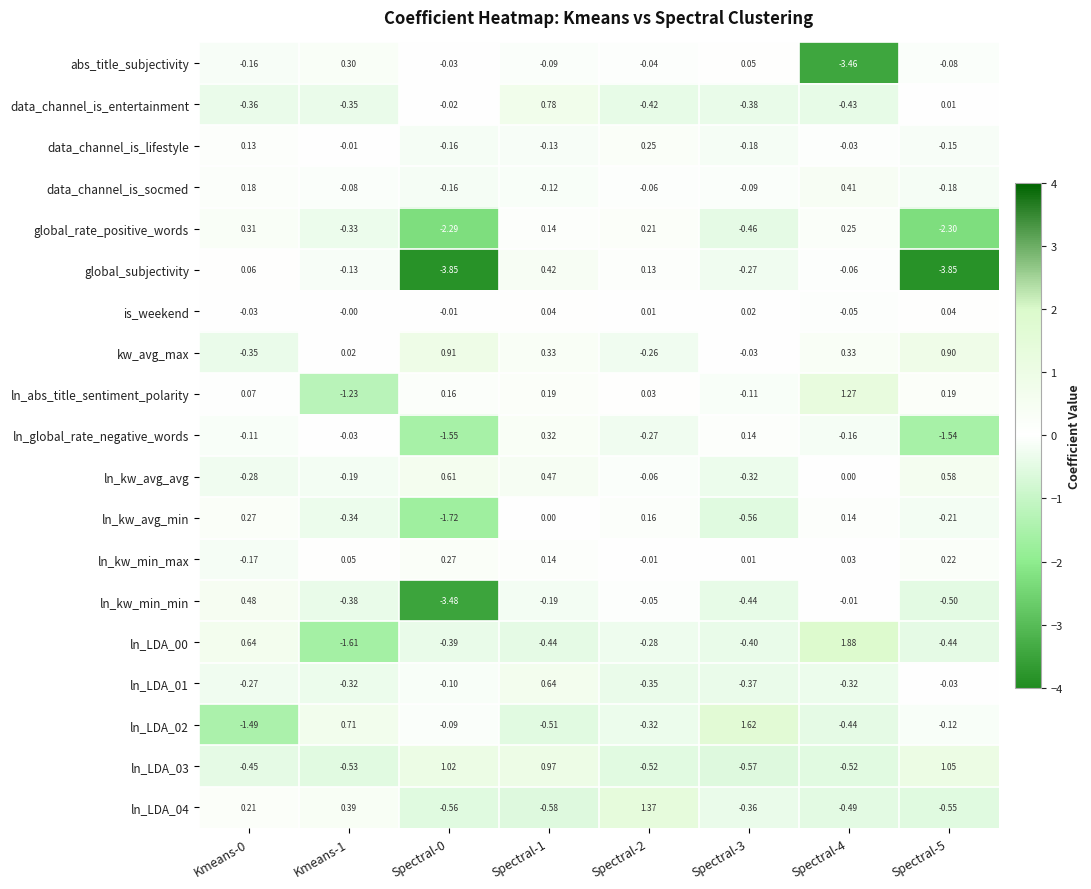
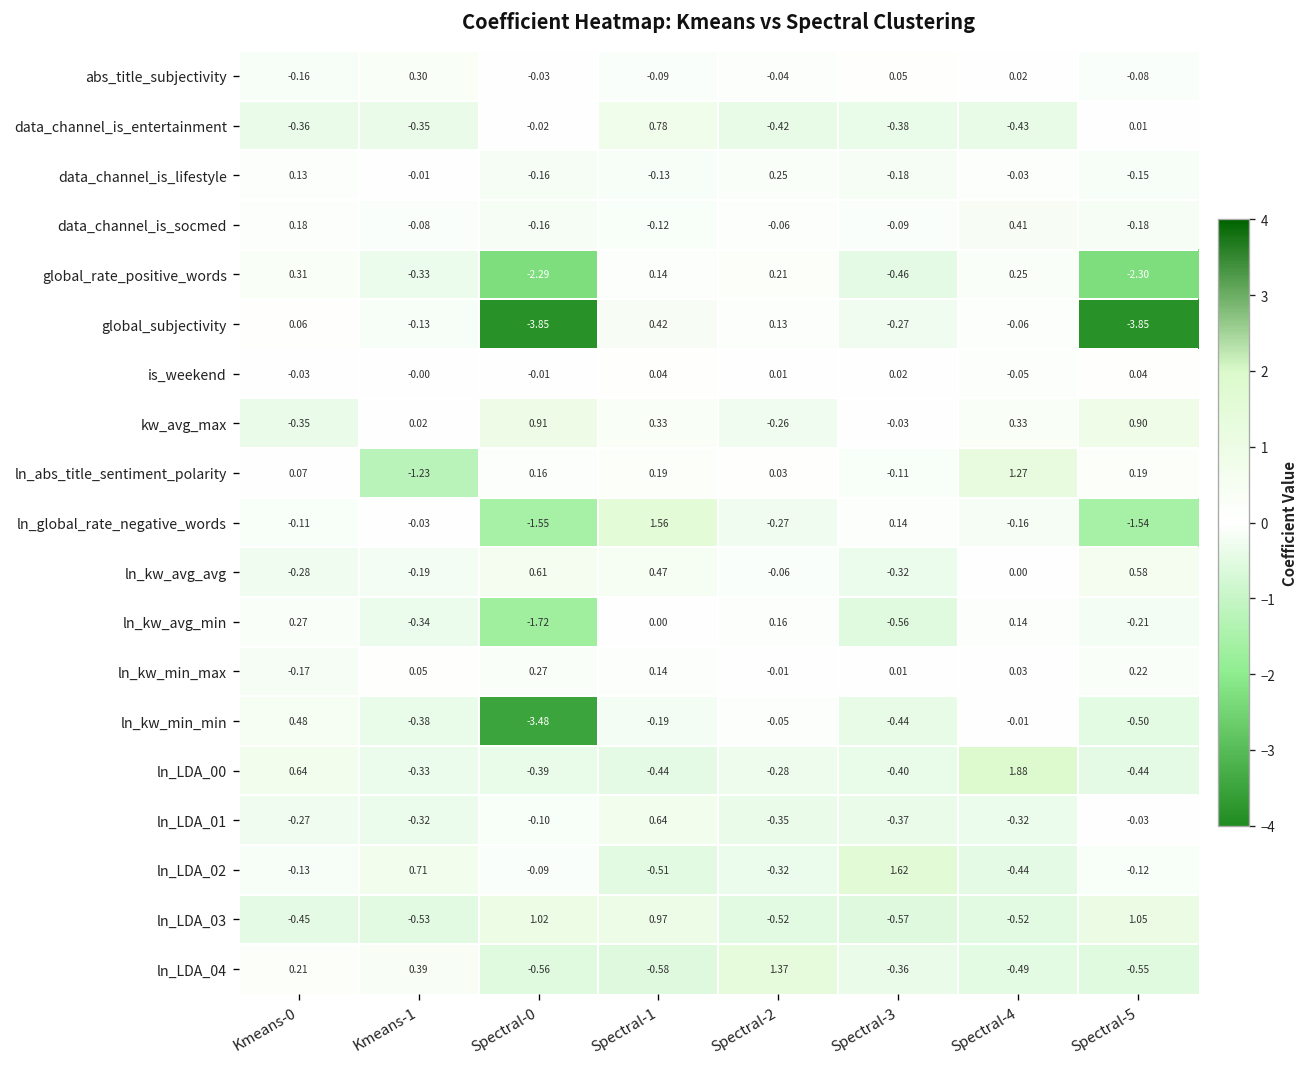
abs_title_subjectivity, Spectral-4: -3.46 -> 0.02
ln_global_rate_negative_words, Spectral-1: 0.32 -> 1.56
ln_LDA_00, Kmeans-1: -1.61 -> -0.33
ln_LDA_02, Kmeans-0: -1.49 -> -0.13
